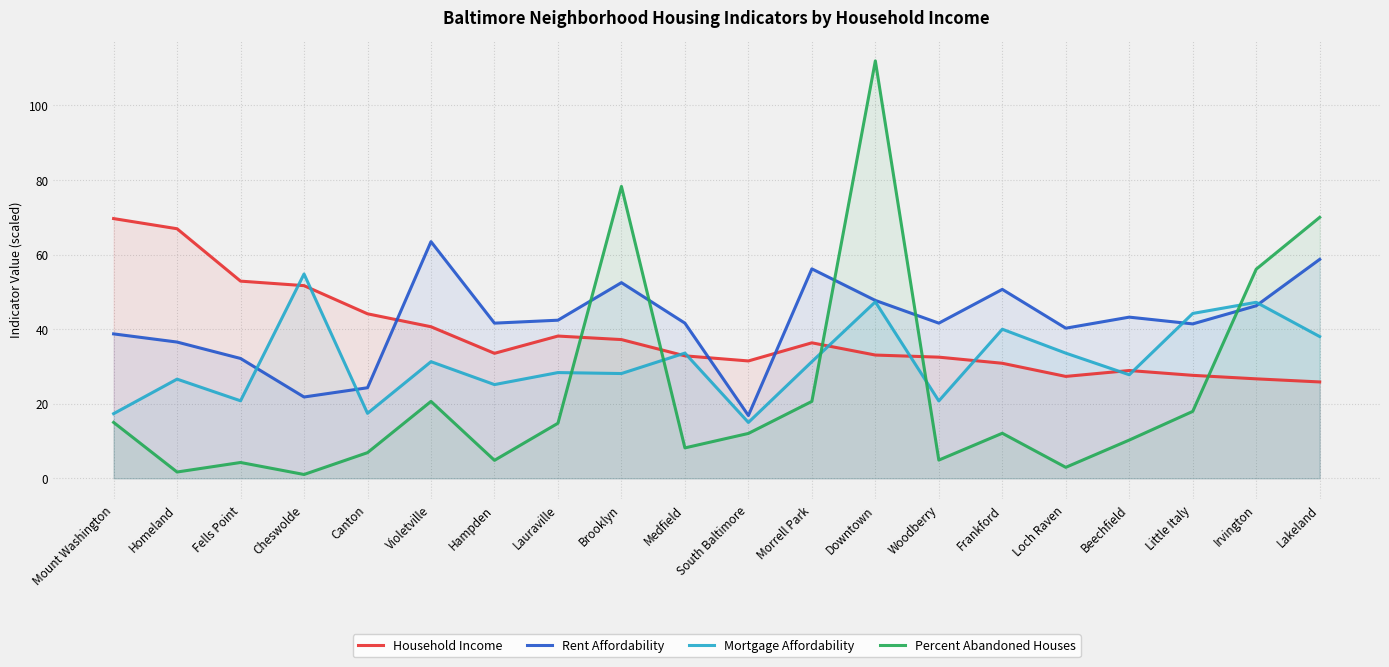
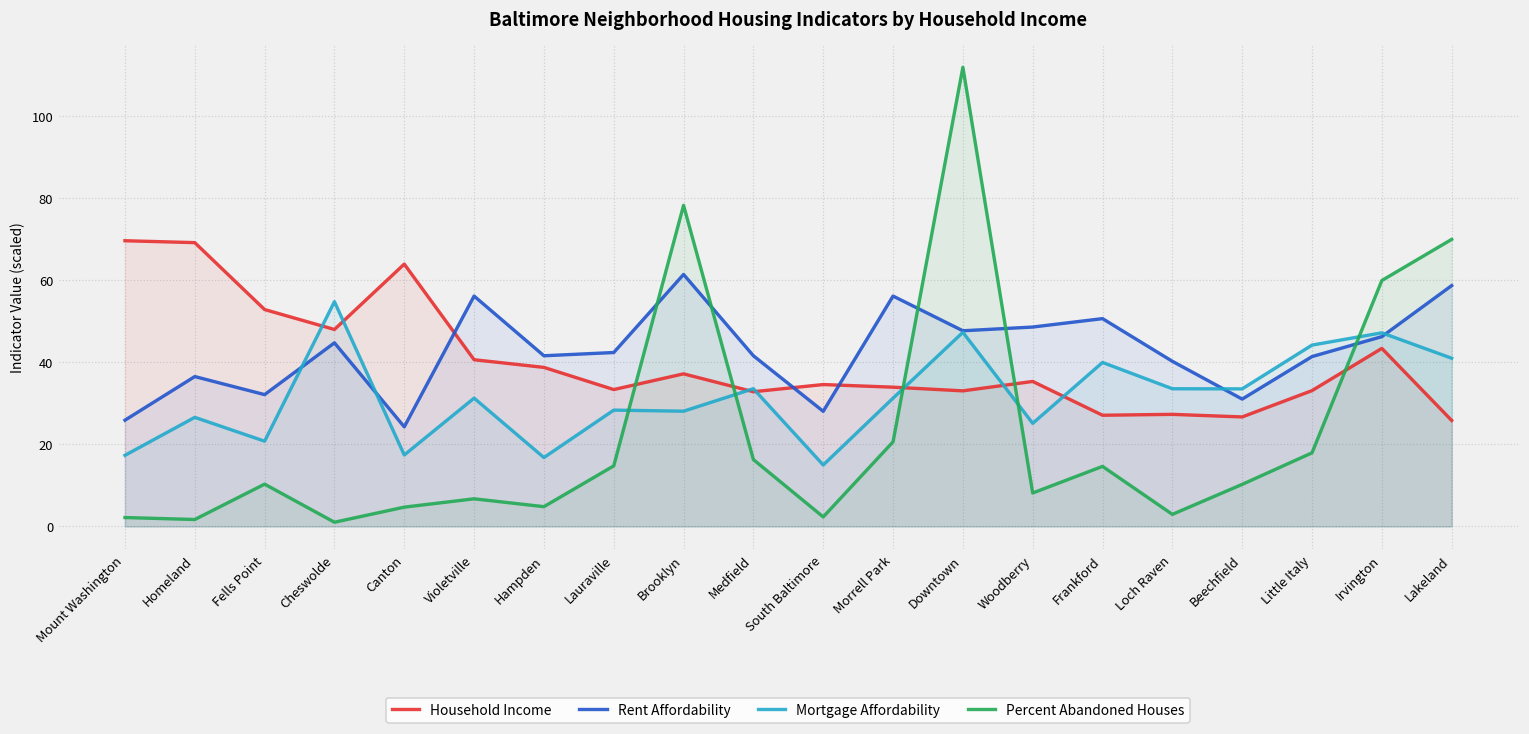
Rent Affordability, Mount Washington: 39 -> 26
Percent Abandoned Houses, Mount Washington: 15 -> 2
Household Income, Homeland: 67 -> 69
Percent Abandoned Houses, Fells Point: 4 -> 10
Household Income, Cheswolde: 52 -> 48
Rent Affordability, Cheswolde: 22 -> 45
Household Income, Canton: 44 -> 64
Percent Abandoned Houses, Canton: 7 -> 5
Rent Affordability, Violetville: 63 -> 56
Percent Abandoned Houses, Violetville: 21 -> 7
Household Income, Hampden: 34 -> 39
Mortgage Affordability, Hampden: 25 -> 17
Household Income, Lauraville: 38 -> 33
Rent Affordability, Brooklyn: 52 -> 61
Percent Abandoned Houses, Medfield: 8 -> 16
Household Income, South Baltimore: 31 -> 35
Rent Affordability, South Baltimore: 17 -> 28
Percent Abandoned Houses, South Baltimore: 12 -> 2
Household Income, Morrell Park: 36 -> 34
Household Income, Woodberry: 32 -> 35
Rent Affordability, Woodberry: 42 -> 49
Mortgage Affordability, Woodberry: 21 -> 25
Percent Abandoned Houses, Woodberry: 5 -> 8
Household Income, Frankford: 31 -> 27
Percent Abandoned Houses, Frankford: 12 -> 15
Household Income, Beechfield: 29 -> 27
Rent Affordability, Beechfield: 43 -> 31
Mortgage Affordability, Beechfield: 28 -> 34
Household Income, Little Italy: 28 -> 33
Household Income, Irvington: 27 -> 43
Percent Abandoned Houses, Irvington: 56 -> 60
Mortgage Affordability, Lakeland: 38 -> 41
